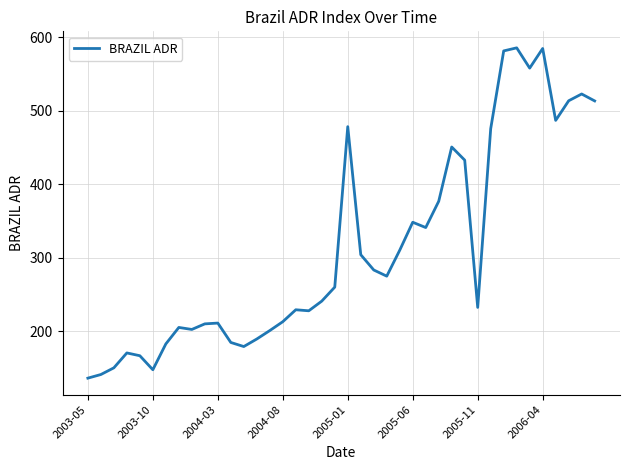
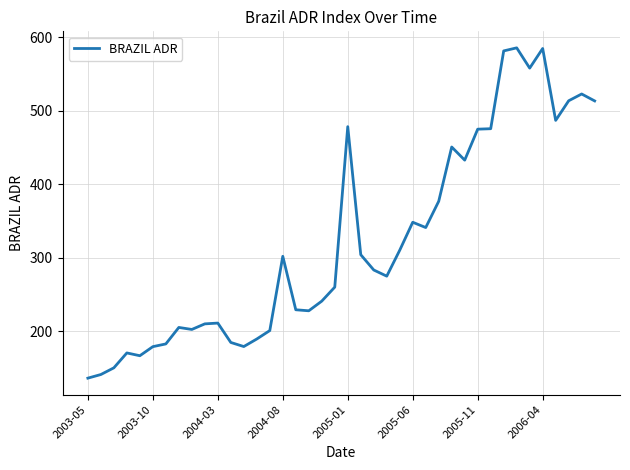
2003-10: 150 -> 180
2004-08: 210 -> 300
2005-11: 230 -> 470
